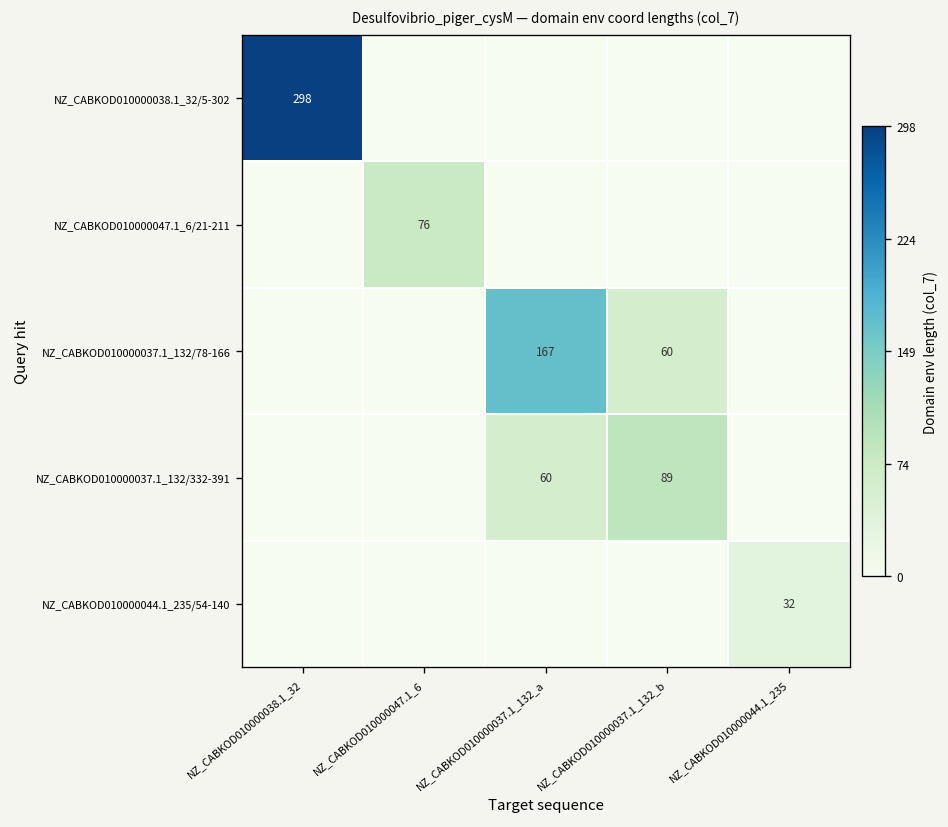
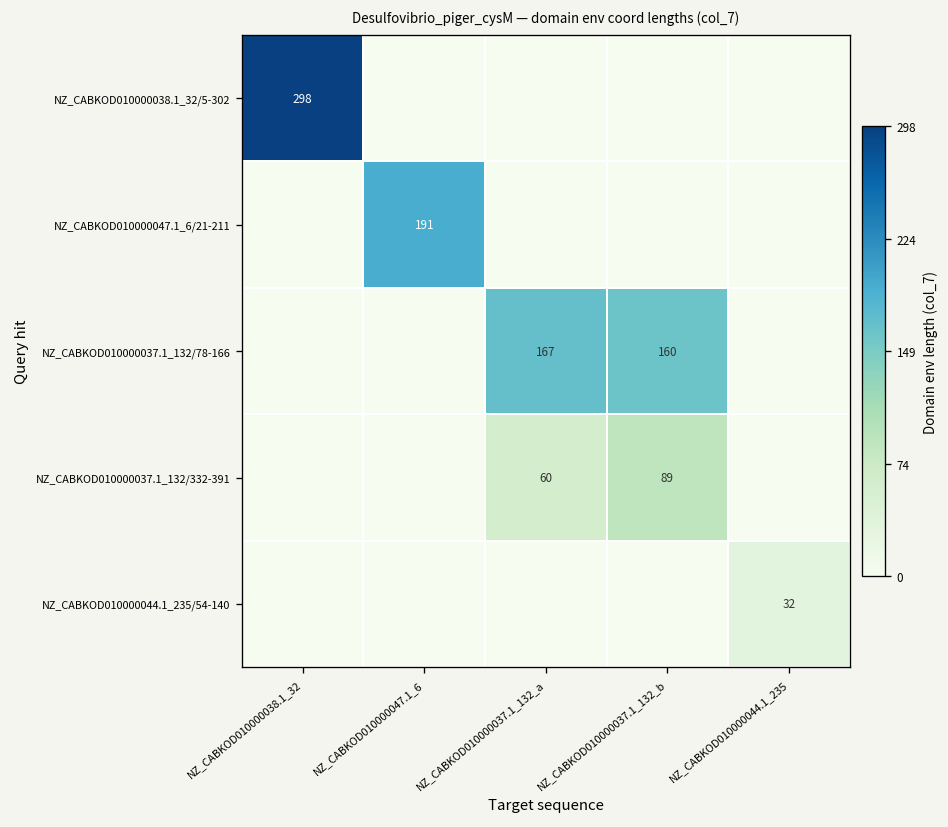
NZ_CABKOD010000047.1_6/21-211, NZ_CABKOD010000047.1_6: 76 -> 191
NZ_CABKOD010000037.1_132/78-166, NZ_CABKOD010000037.1_132_b: 60 -> 160
